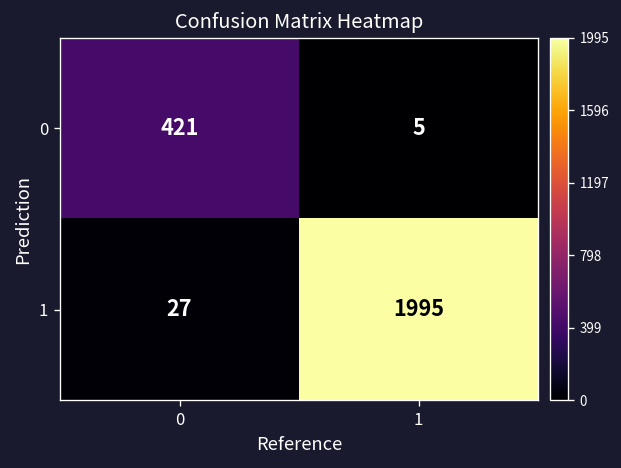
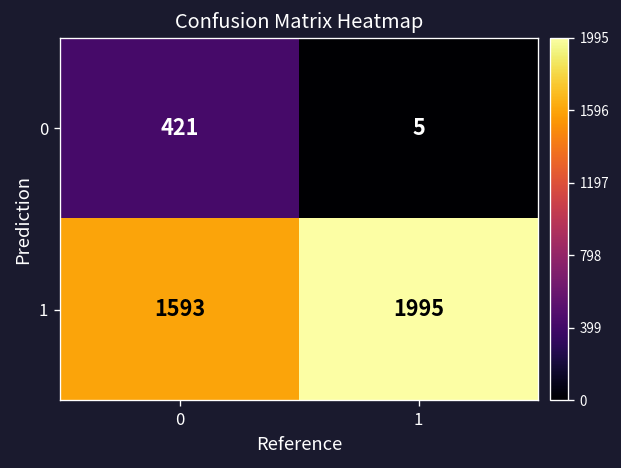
1, 0: 27 -> 1593
